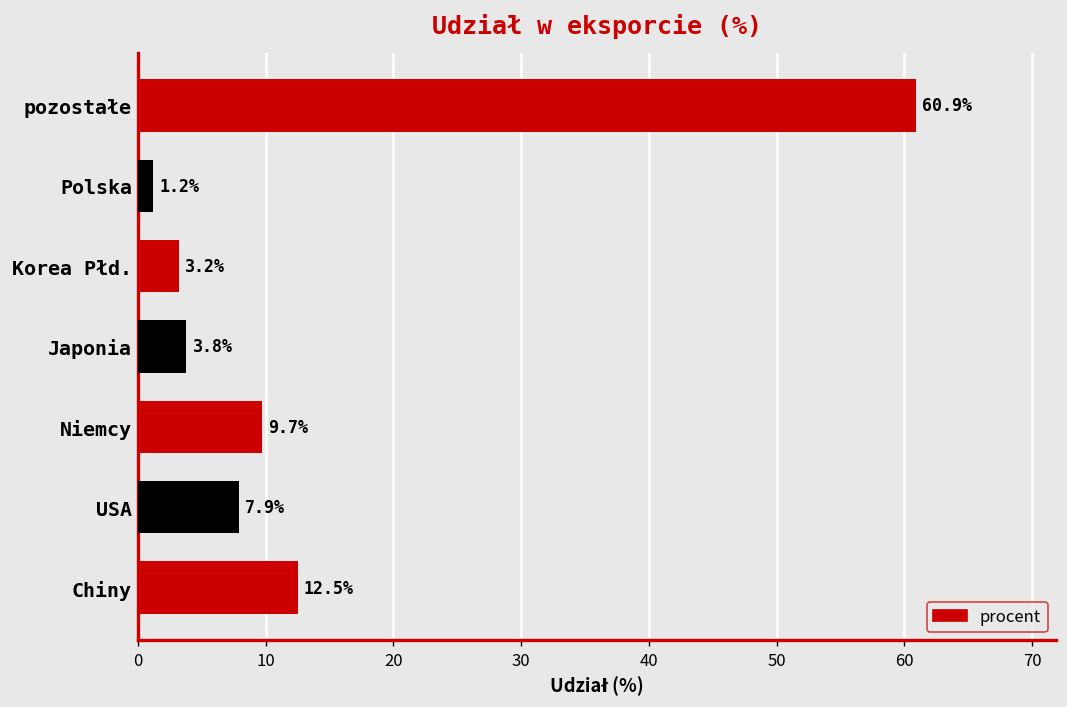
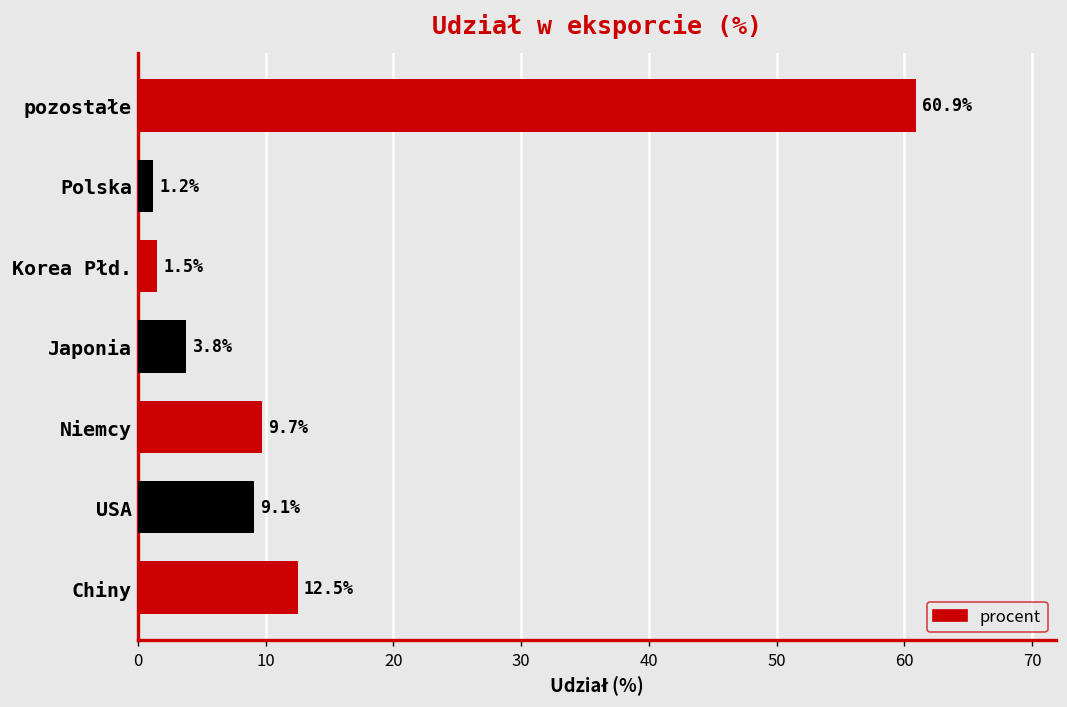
Korea Płd.: 3.2% -> 1.5%
USA: 7.9% -> 9.1%
